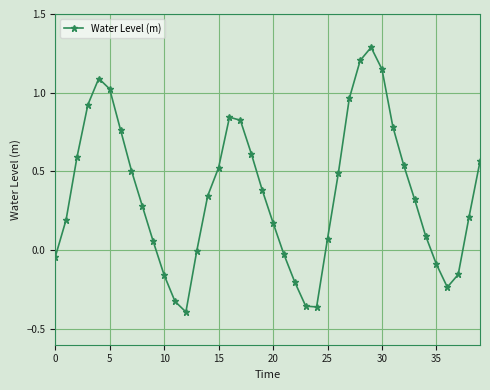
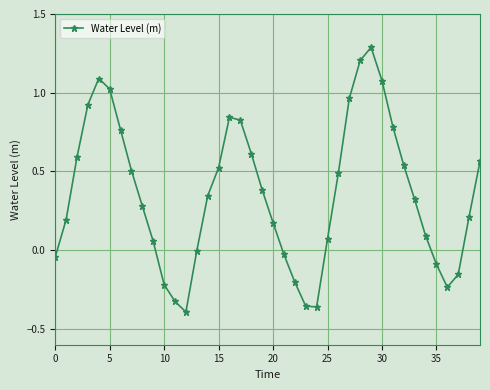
10: -0.16 -> -0.22
30: 1.15 -> 1.08
